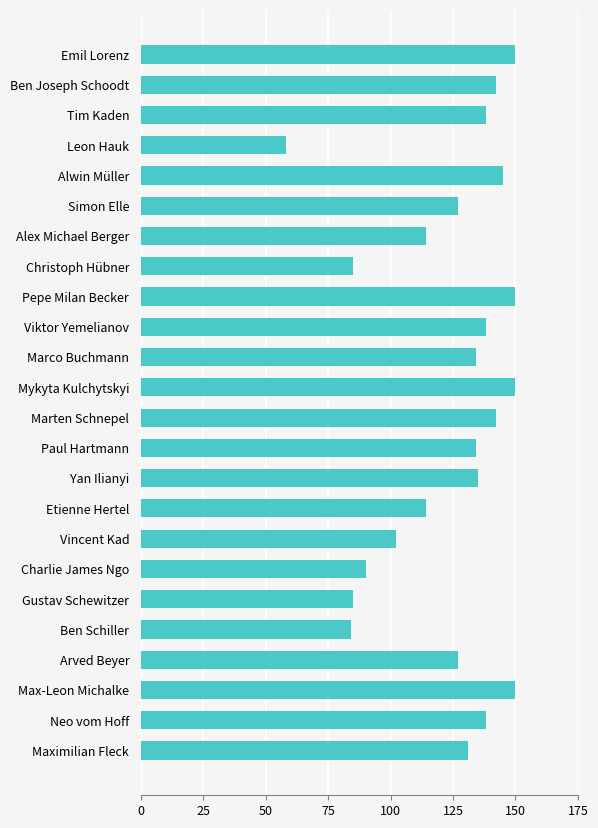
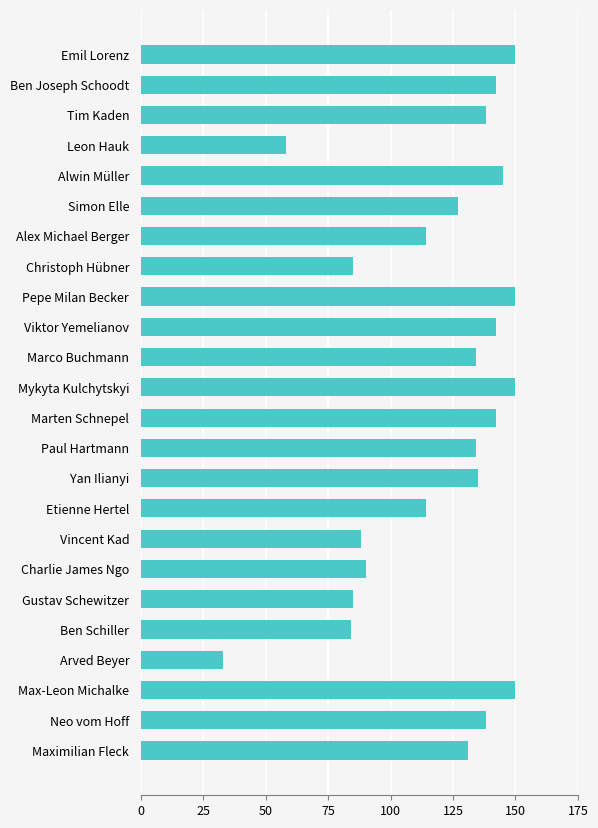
Viktor Yemelianov: 138 -> 142
Vincent Kad: 102 -> 88
Arved Beyer: 127 -> 33
